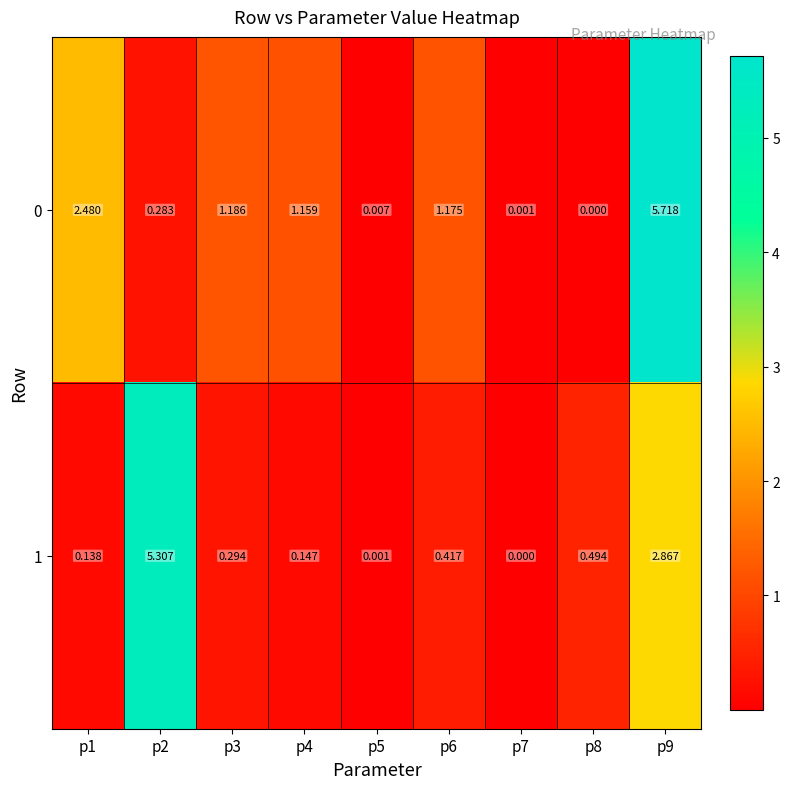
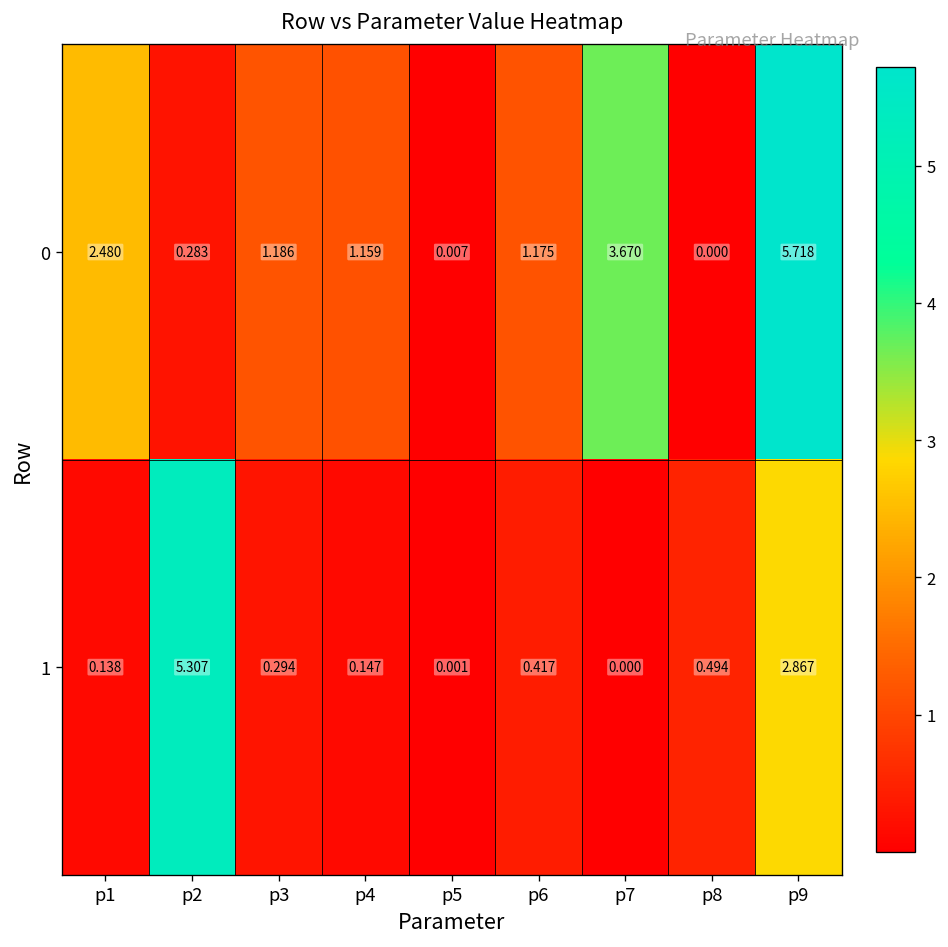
0, p7: 0.001 -> 3.670
